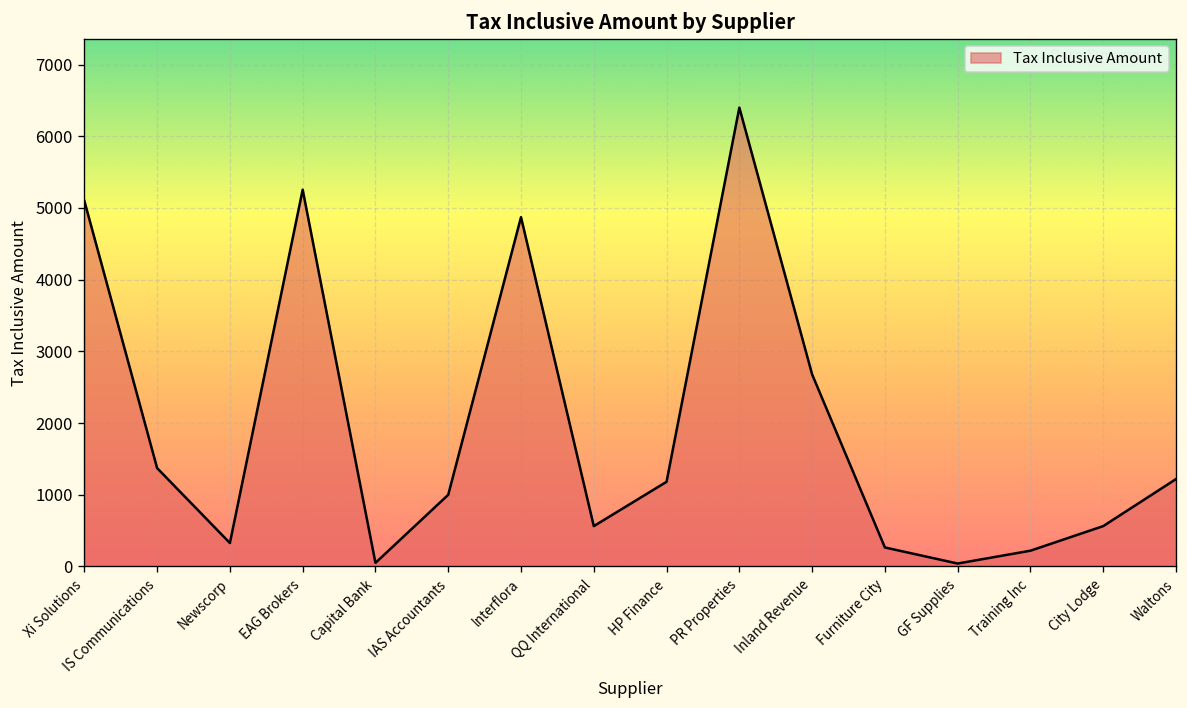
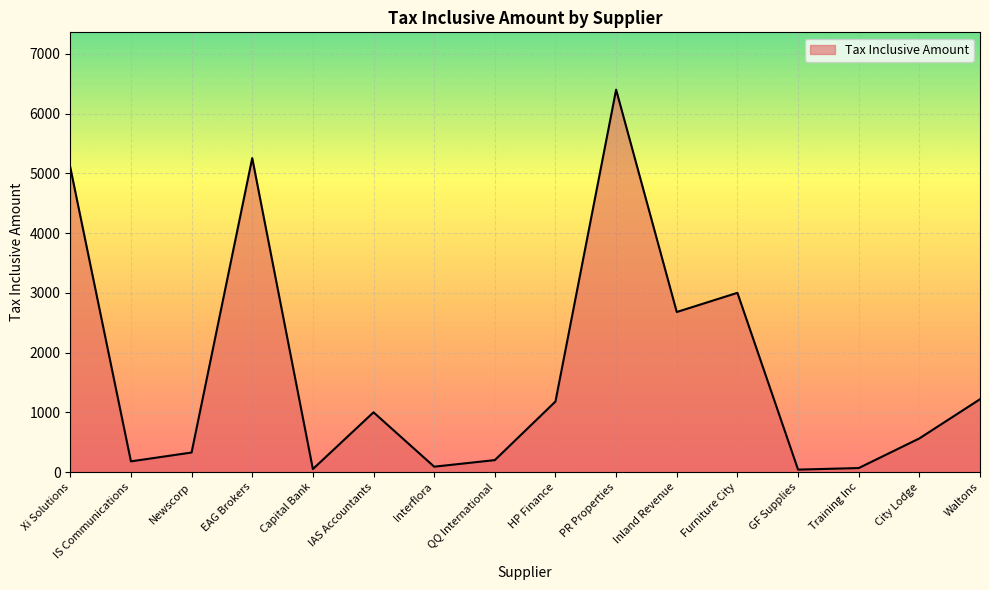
IS Communications: 1400 -> 200
lnterflora: 4900 -> 100
QQ International: 600 -> 200
Furniture City: 300 -> 3000
Training Inc: 200 -> 100
